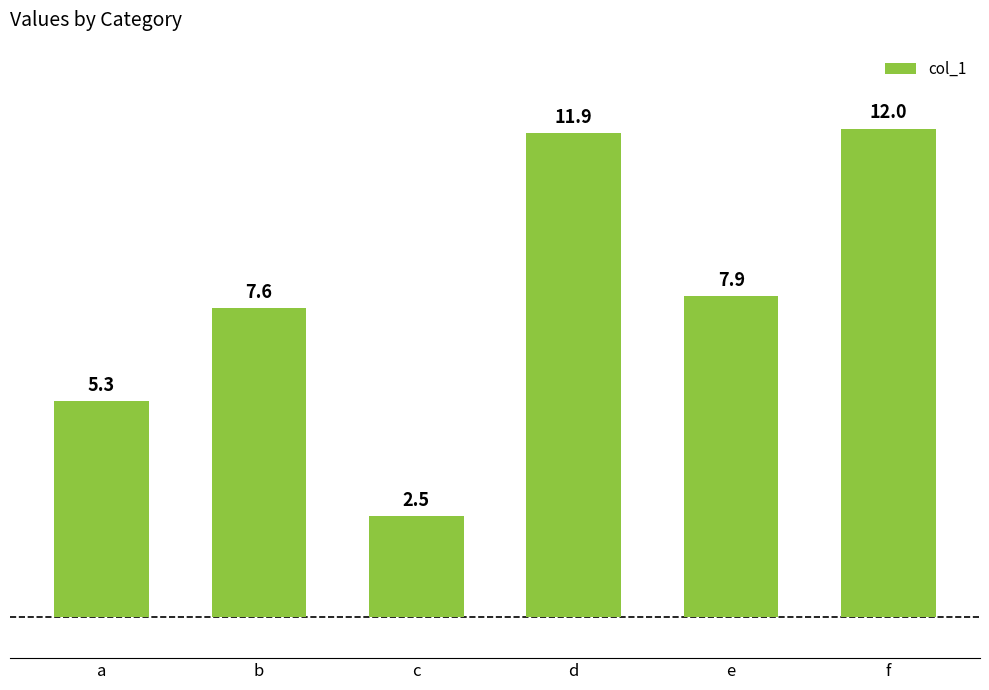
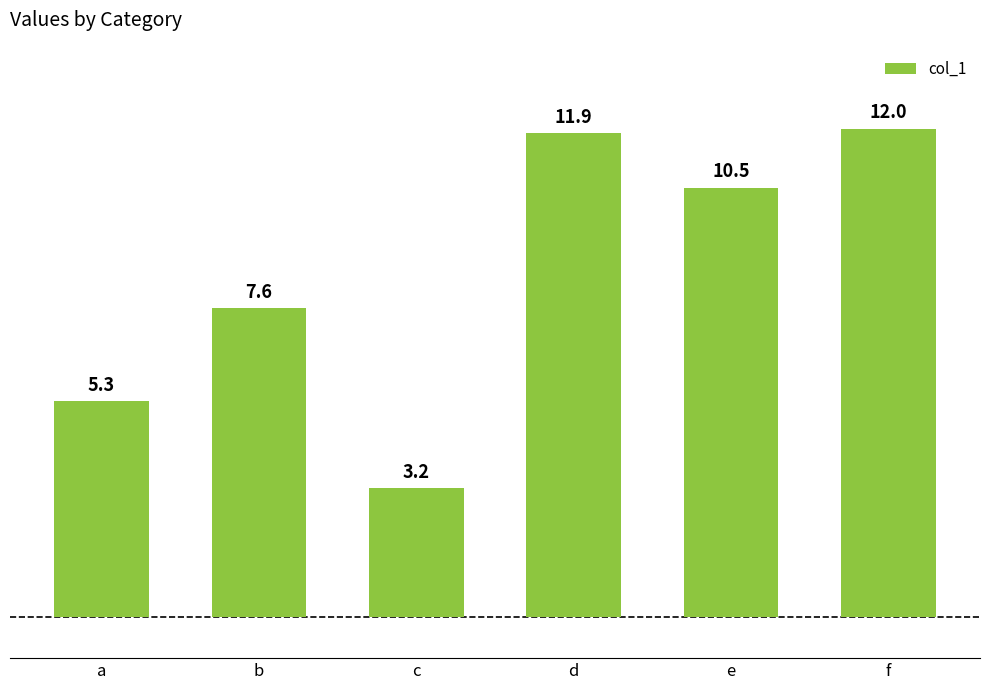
c: 2.5 -> 3.2
e: 7.9 -> 10.5
